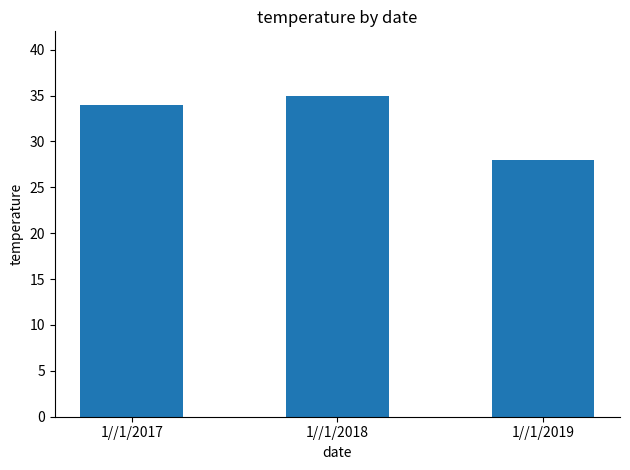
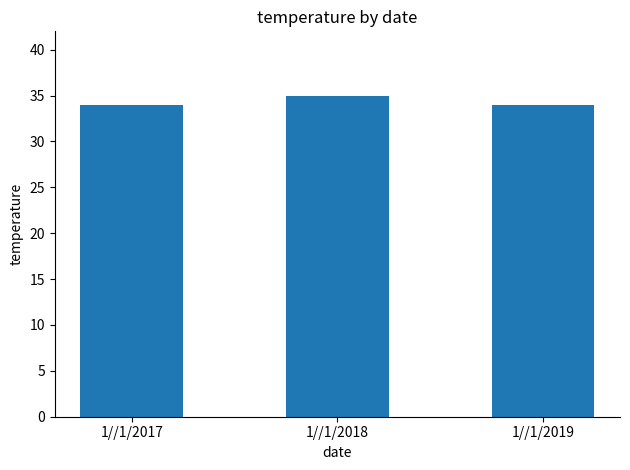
1//1/2019: 28 -> 34
